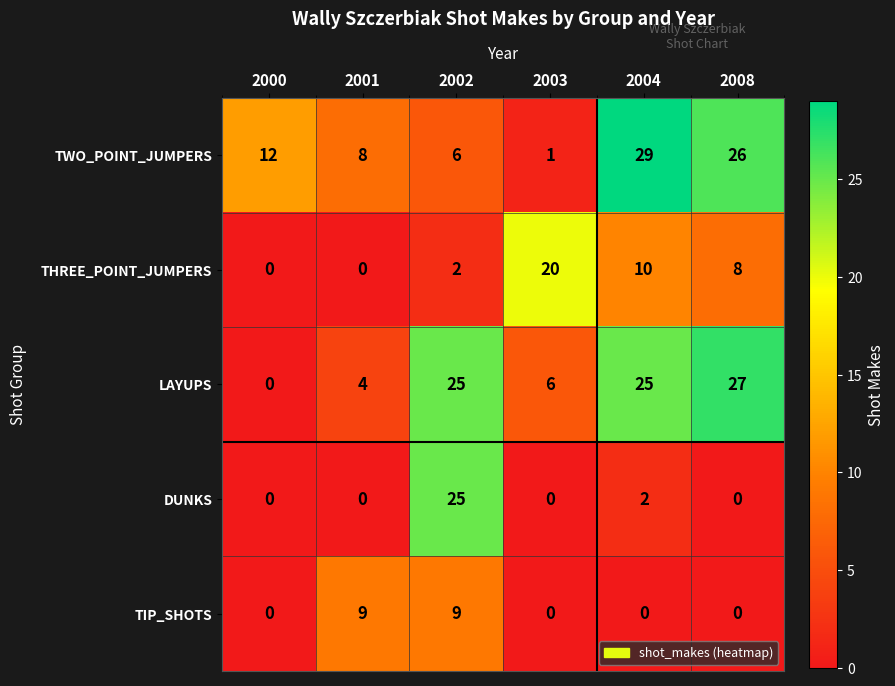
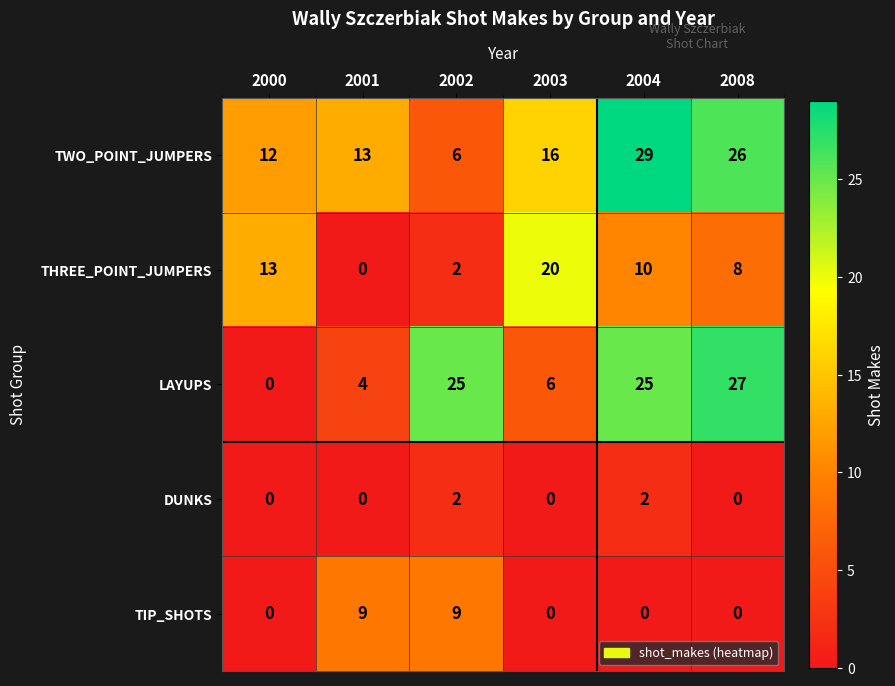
TWO_POINT_JUMPERS, 2001: 8 -> 13
TWO_POINT_JUMPERS, 2003: 1 -> 16
THREE_POINT_JUMPERS, 2000: 0 -> 13
DUNKS, 2002: 25 -> 2
